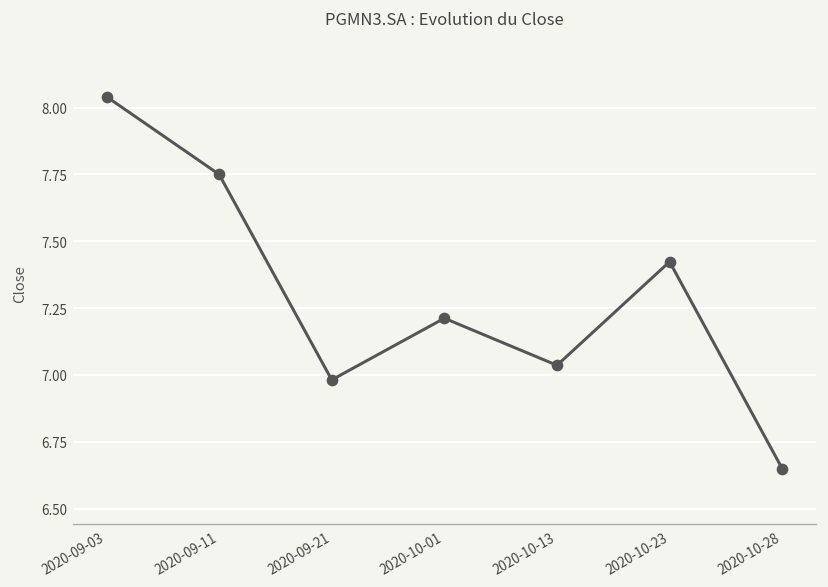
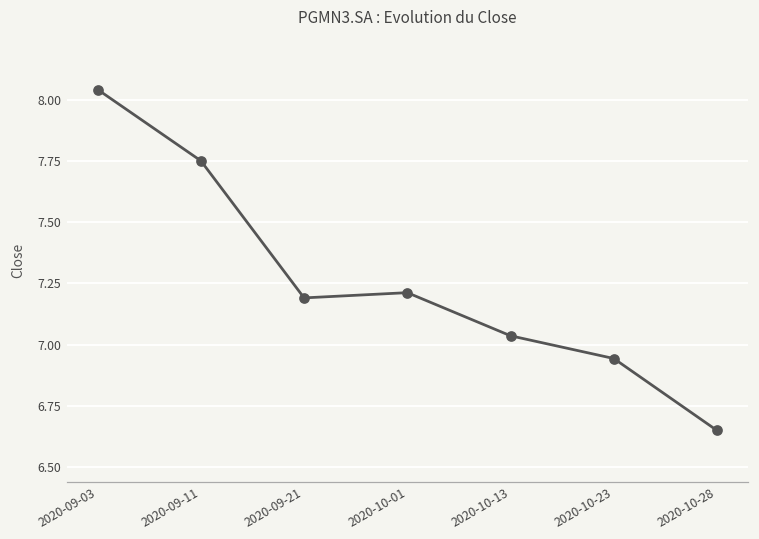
2020-09-21: 6.98 -> 7.19
2020-10-23: 7.42 -> 6.94
